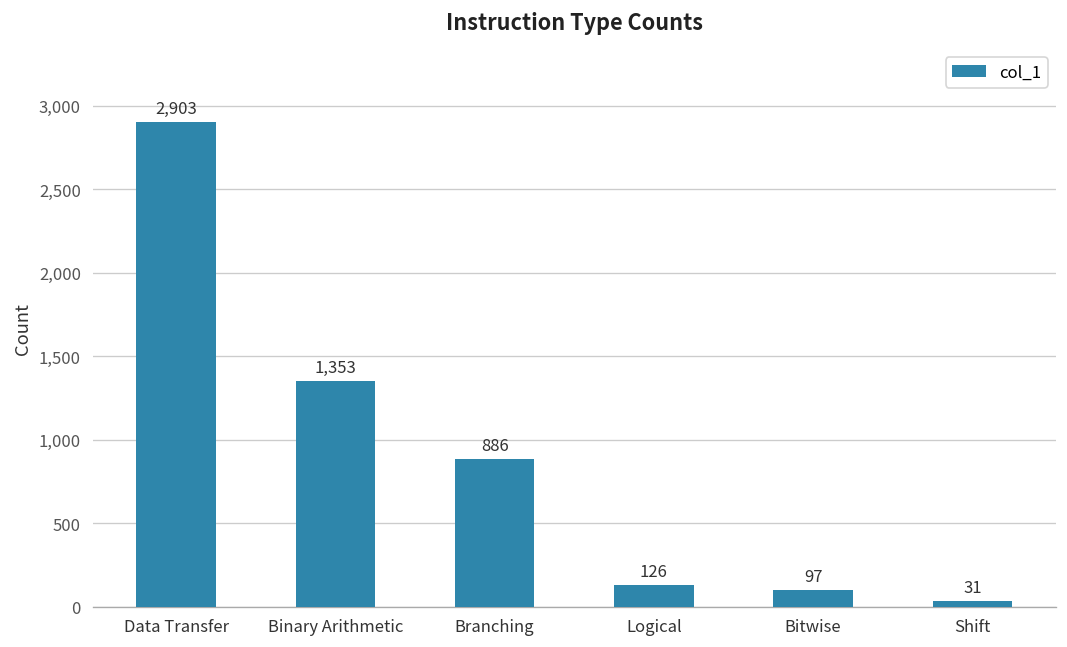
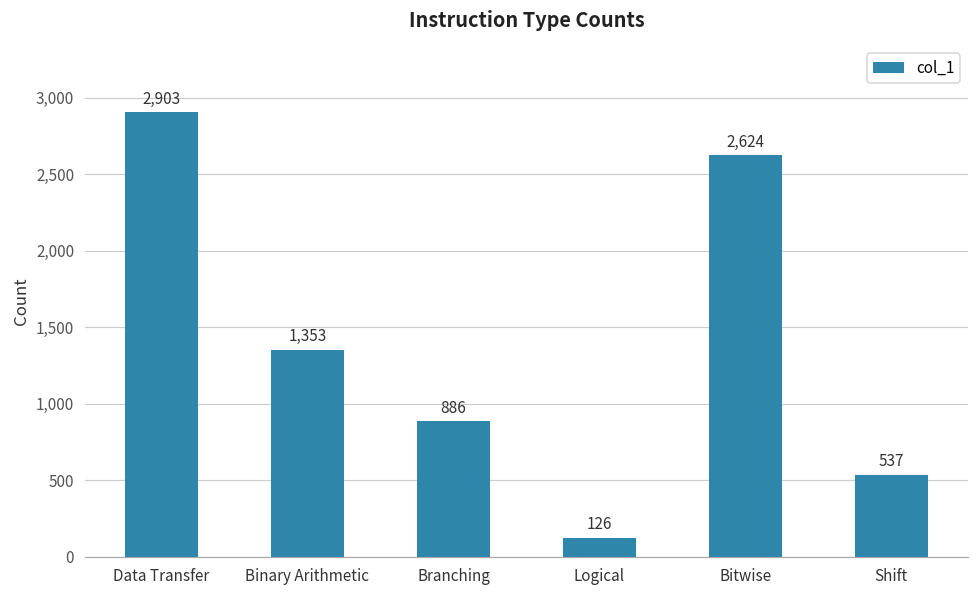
Bitwise: 97 -> 2,624
Shift: 31 -> 537
